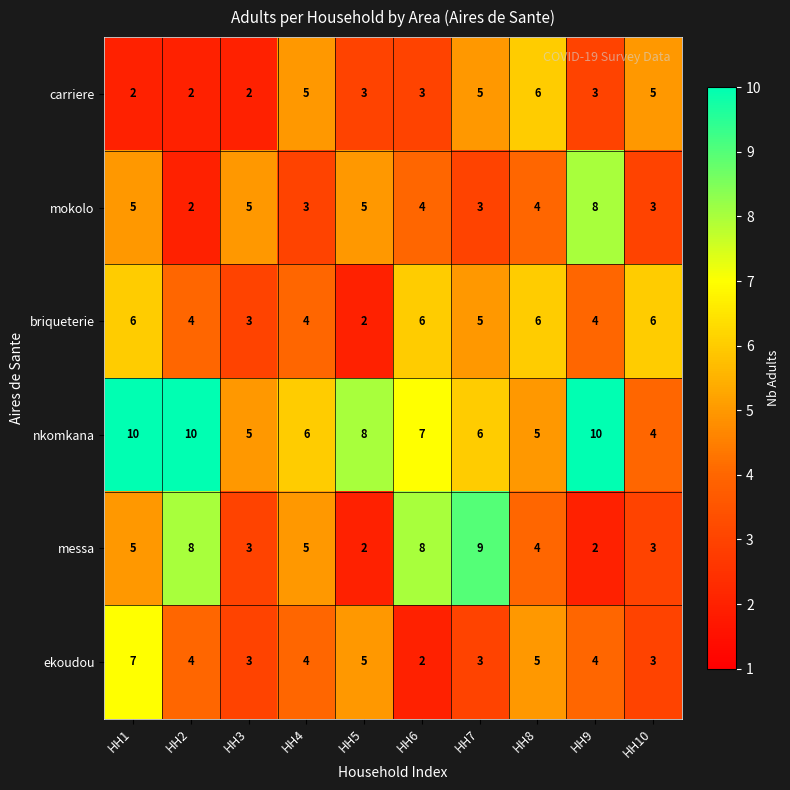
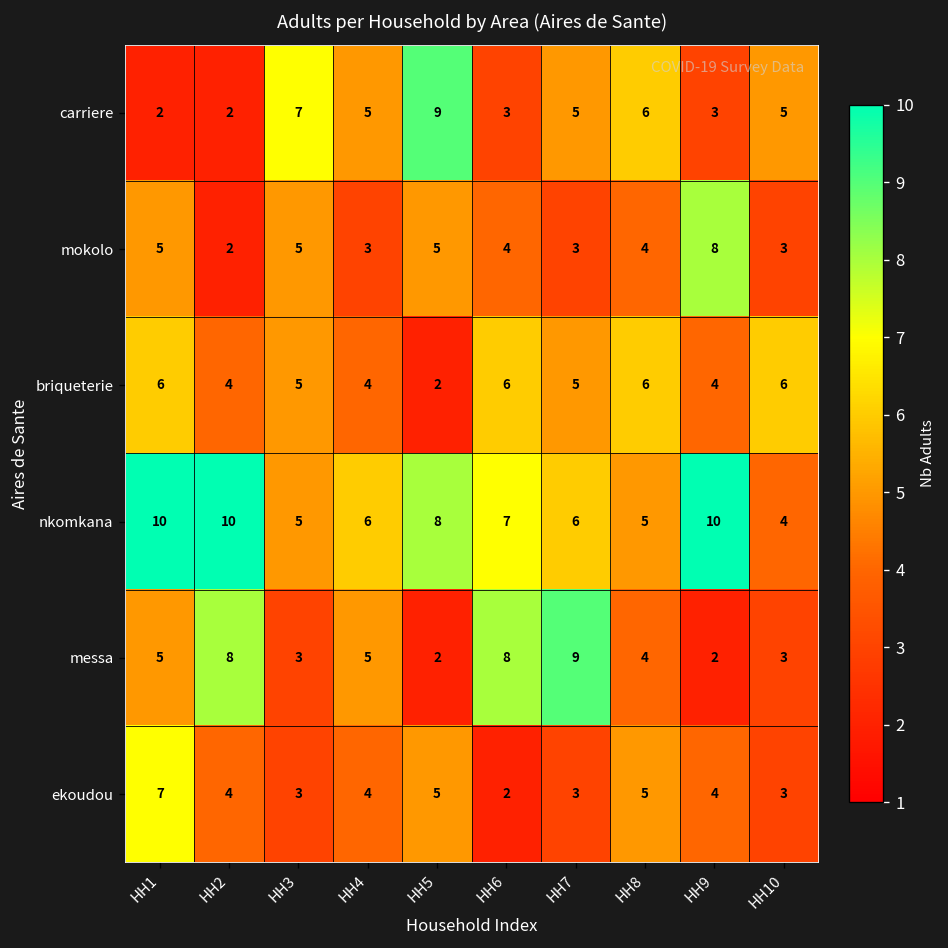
carriere, HH3: 2 -> 7
carriere, HH5: 3 -> 9
briqueterie, HH3: 3 -> 5
